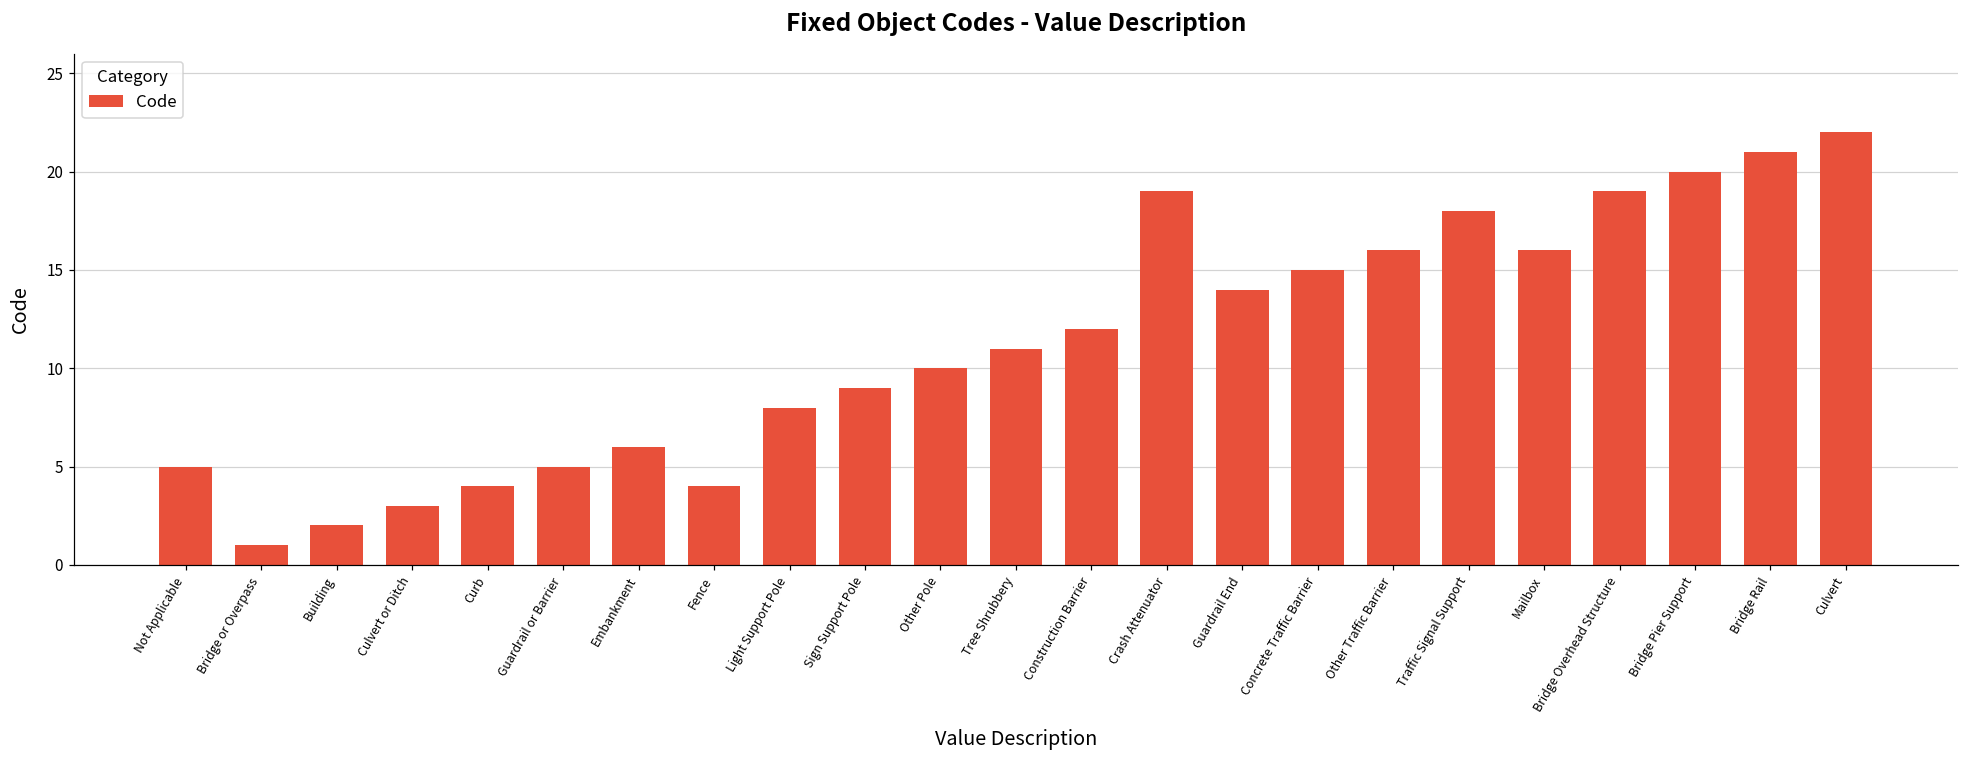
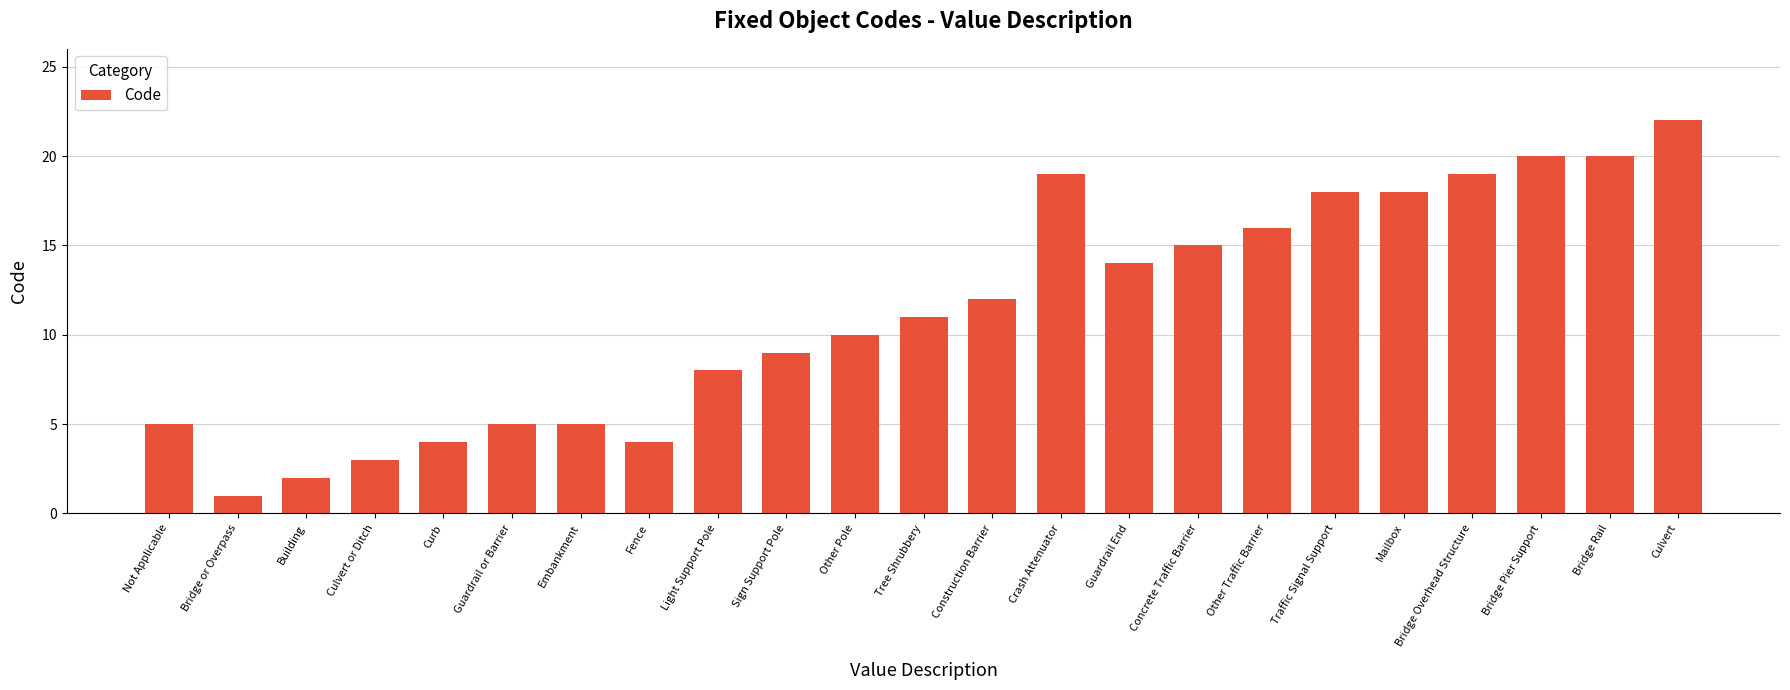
Embankment: 6 -> 5
Mailbox: 16 -> 18
Bridge Rail: 21 -> 20
